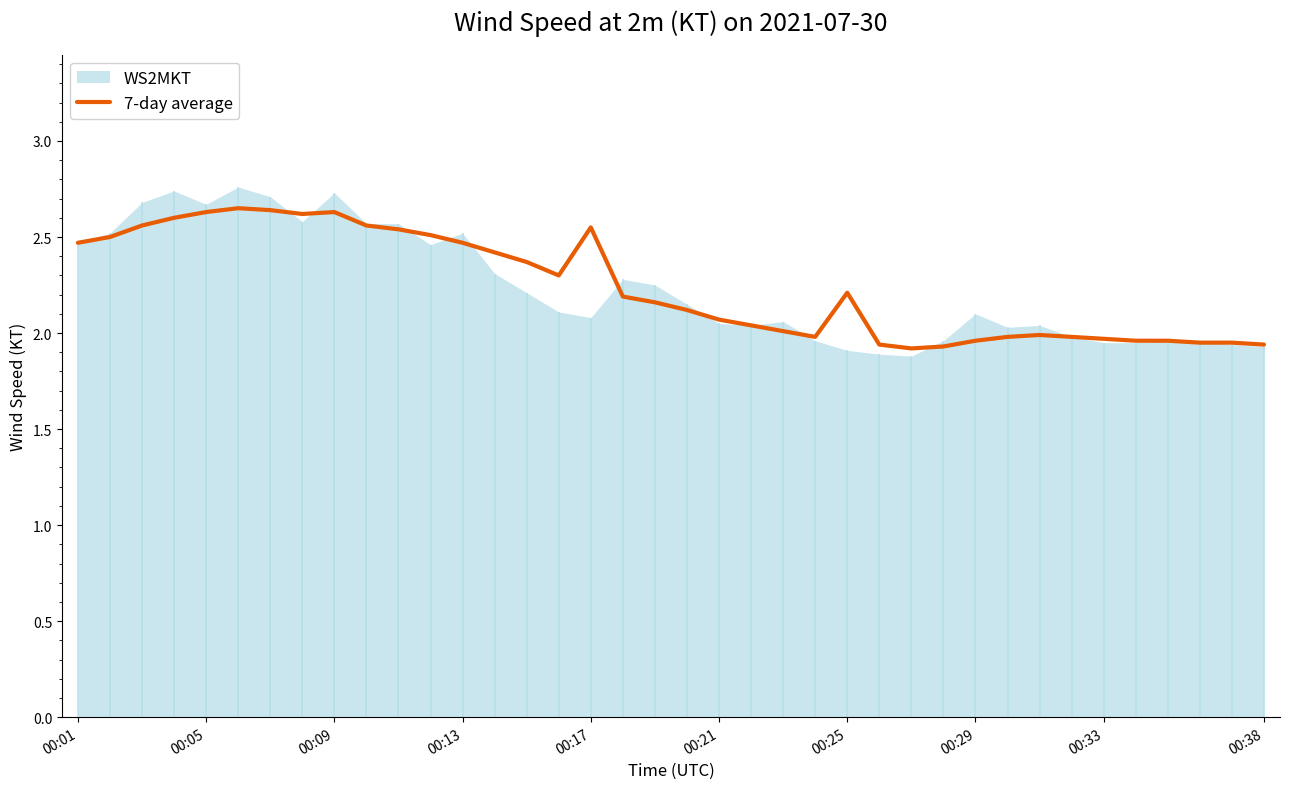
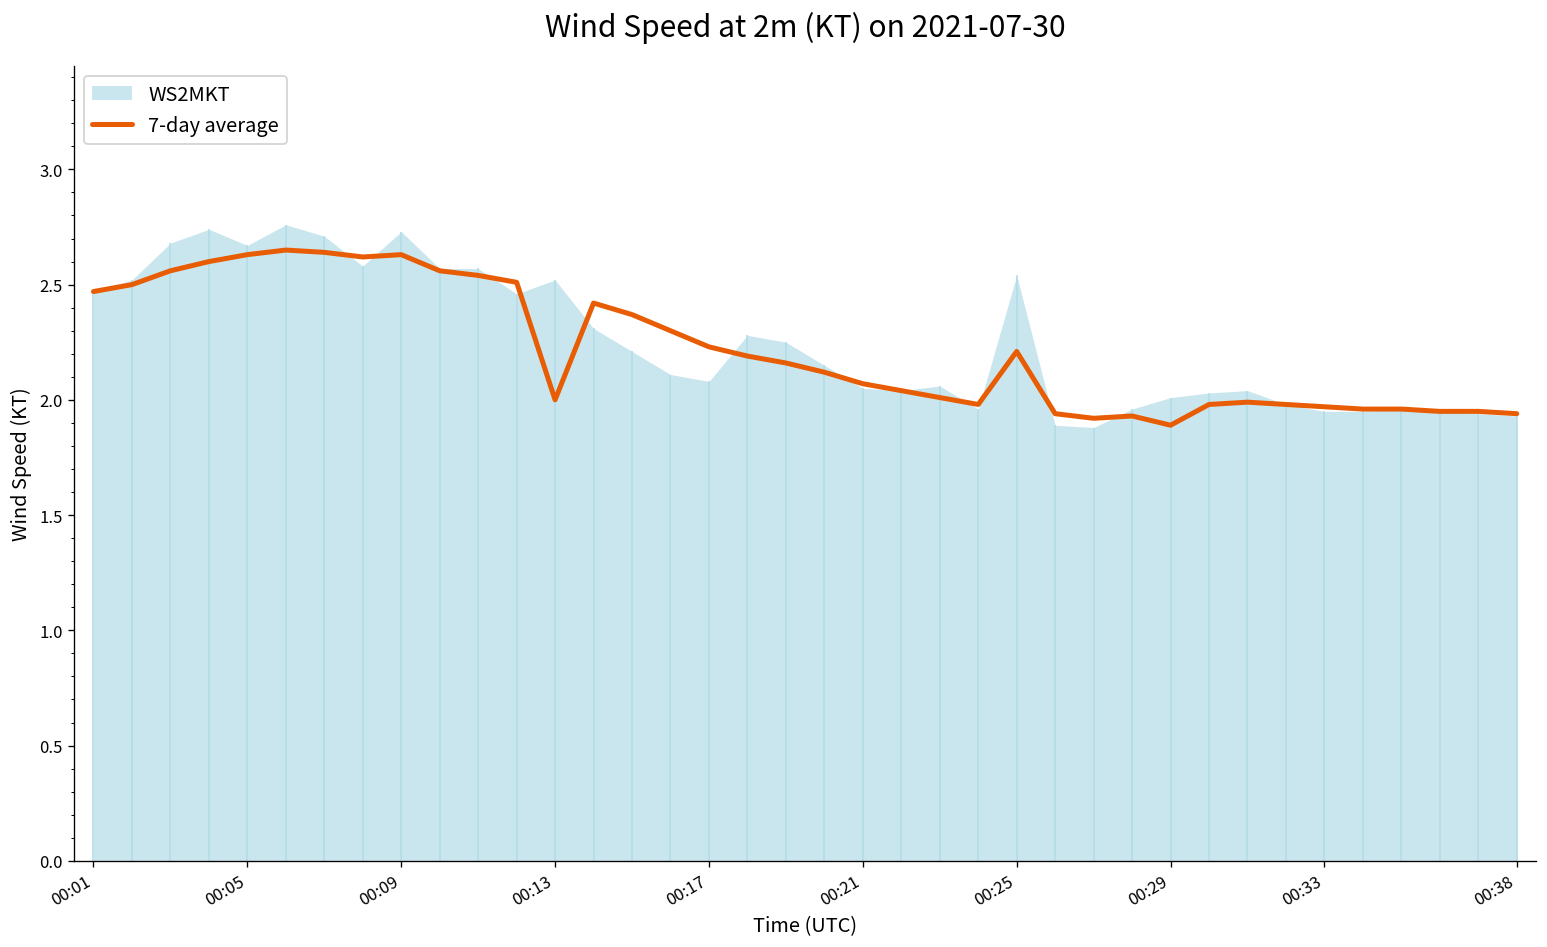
7-day average, 00:13: 2.47 -> 2.00
7-day average, 00:17: 2.55 -> 2.23
WS2MKT, 00:25: 1.91 -> 2.54
7-day average, 00:29: 1.96 -> 1.89
WS2MKT, 00:29: 2.10 -> 2.01
